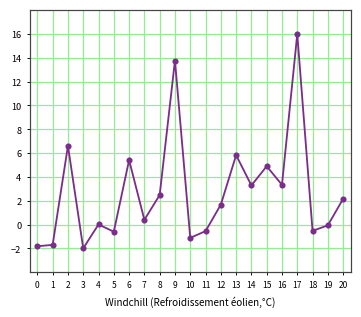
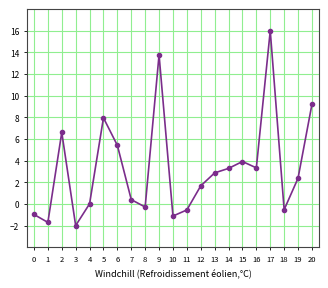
0: -1.8 -> -1.0
5: -0.6 -> 8.0
8: 2.5 -> -0.3
13: 5.8 -> 2.9
15: 4.9 -> 3.9
19: -0.1 -> 2.4
20: 2.2 -> 9.2
